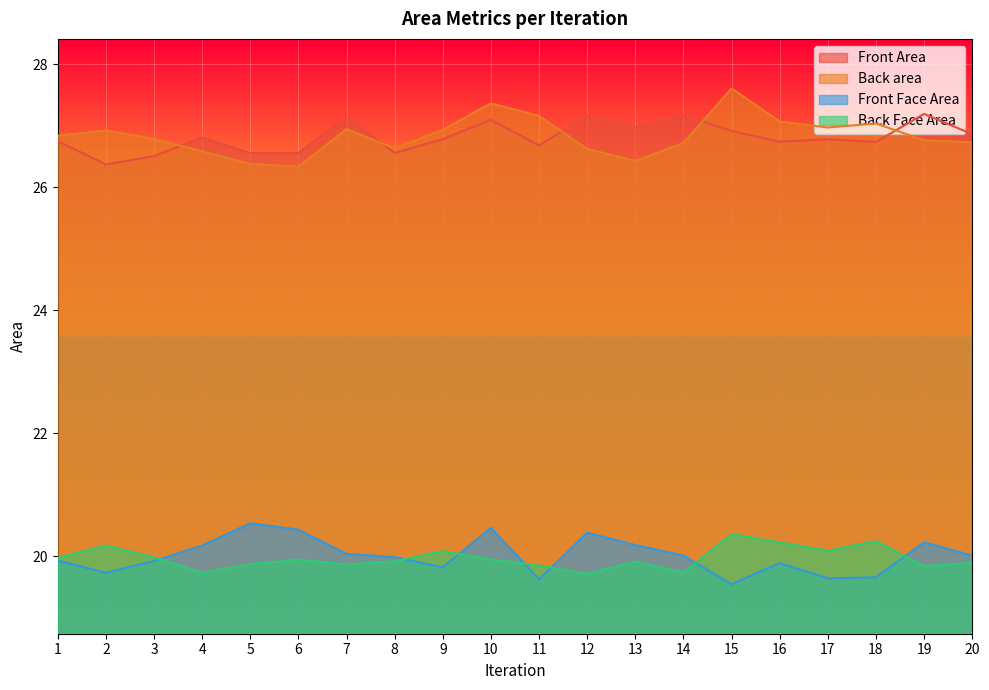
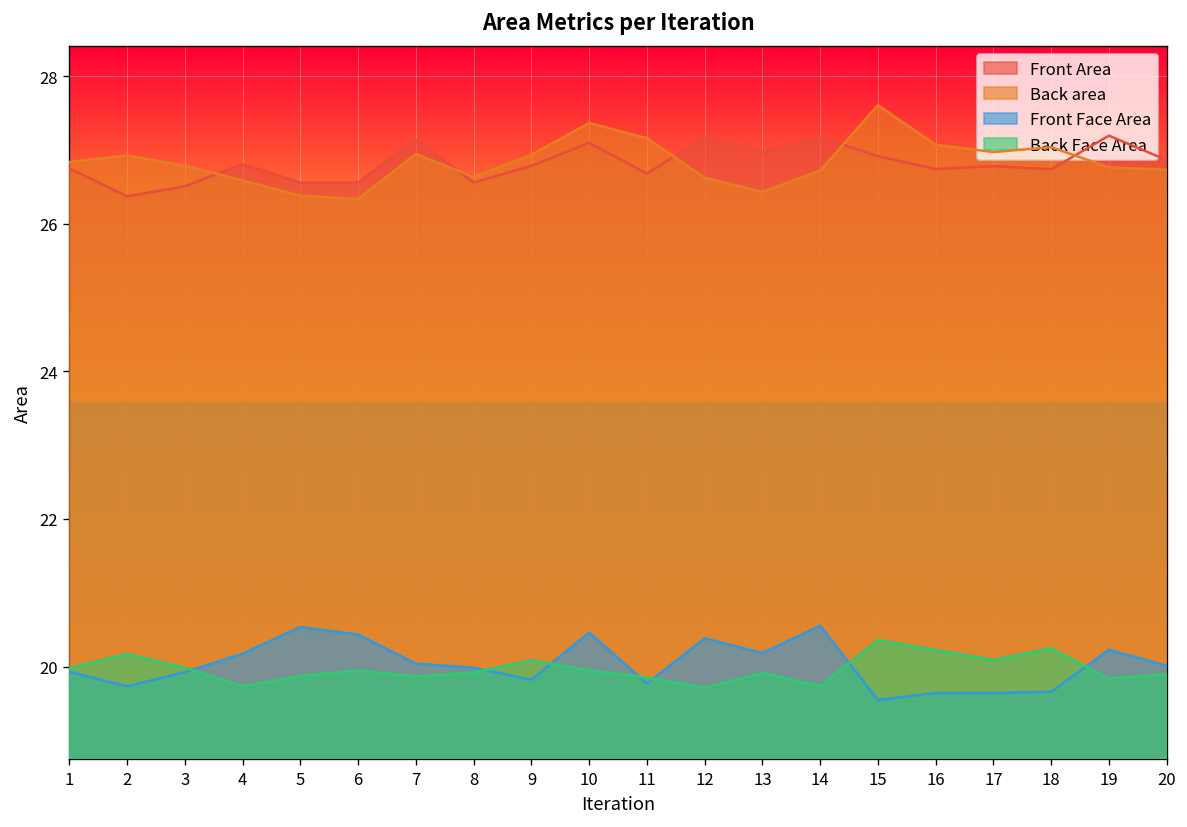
Front Face Area, 11: 19.6 -> 19.8
Front Face Area, 14: 20.0 -> 20.6
Front Face Area, 16: 19.9 -> 19.6
